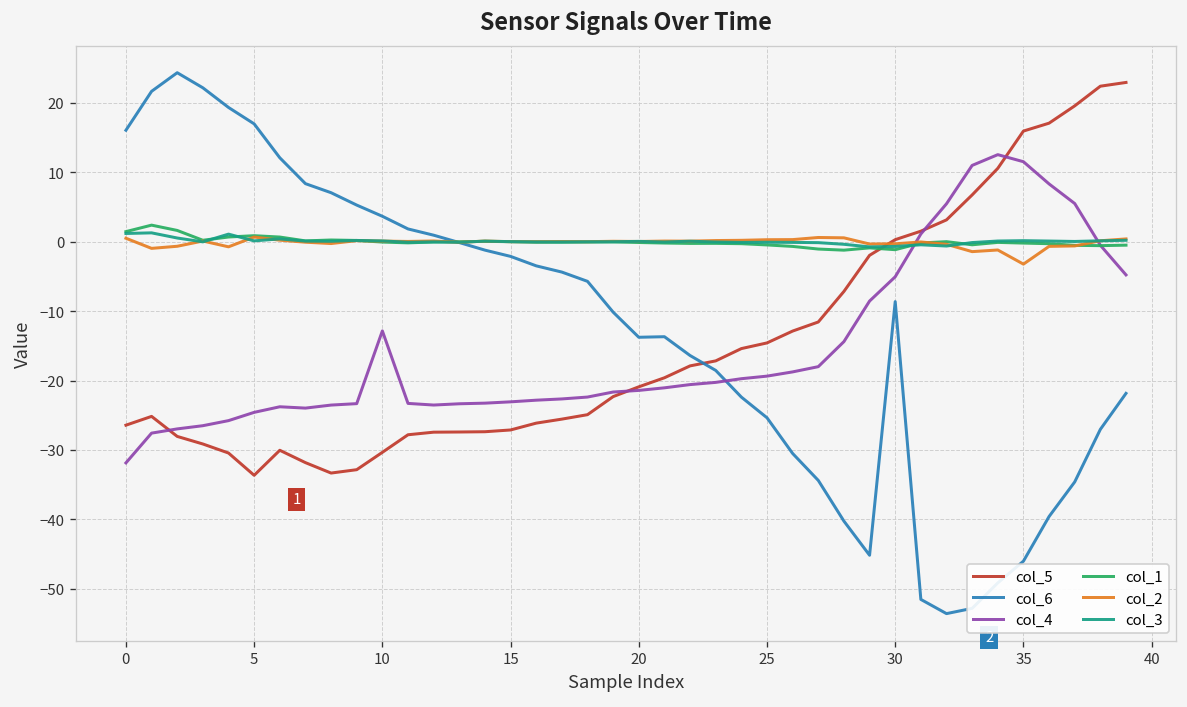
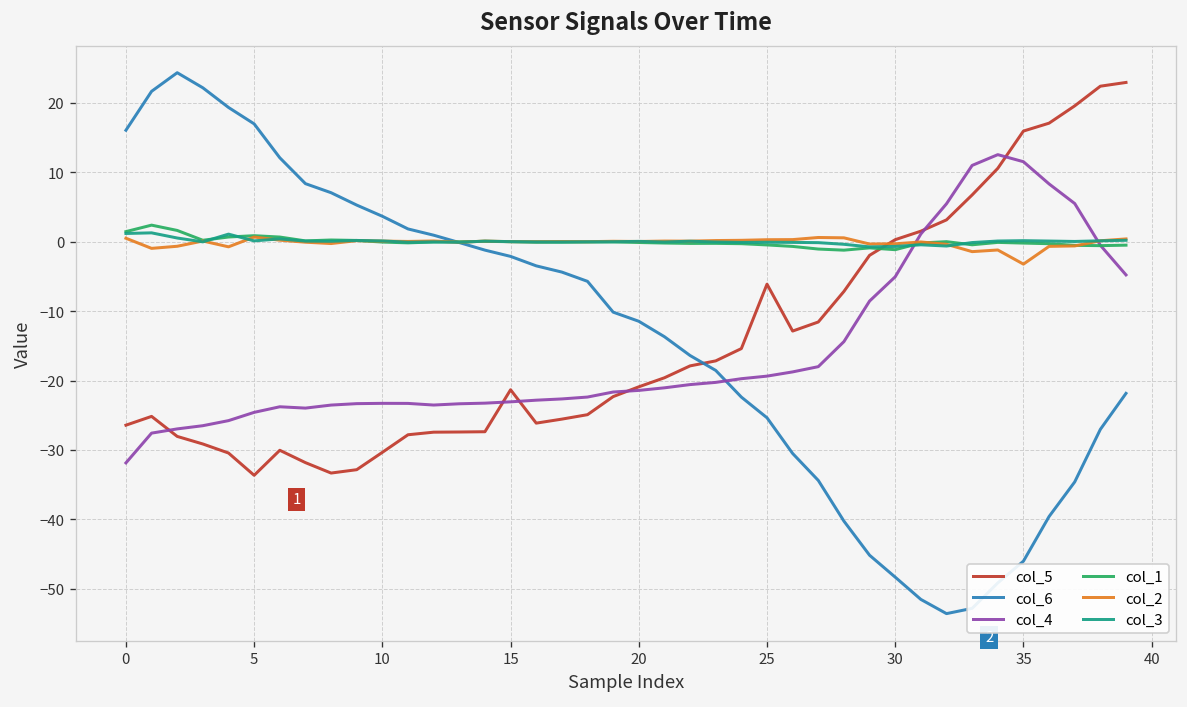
col_4, 10: -13 -> -23
col_5, 15: -27 -> -21
col_6, 20: -14 -> -11
col_5, 25: -15 -> -6
col_6, 30: -9 -> -48
